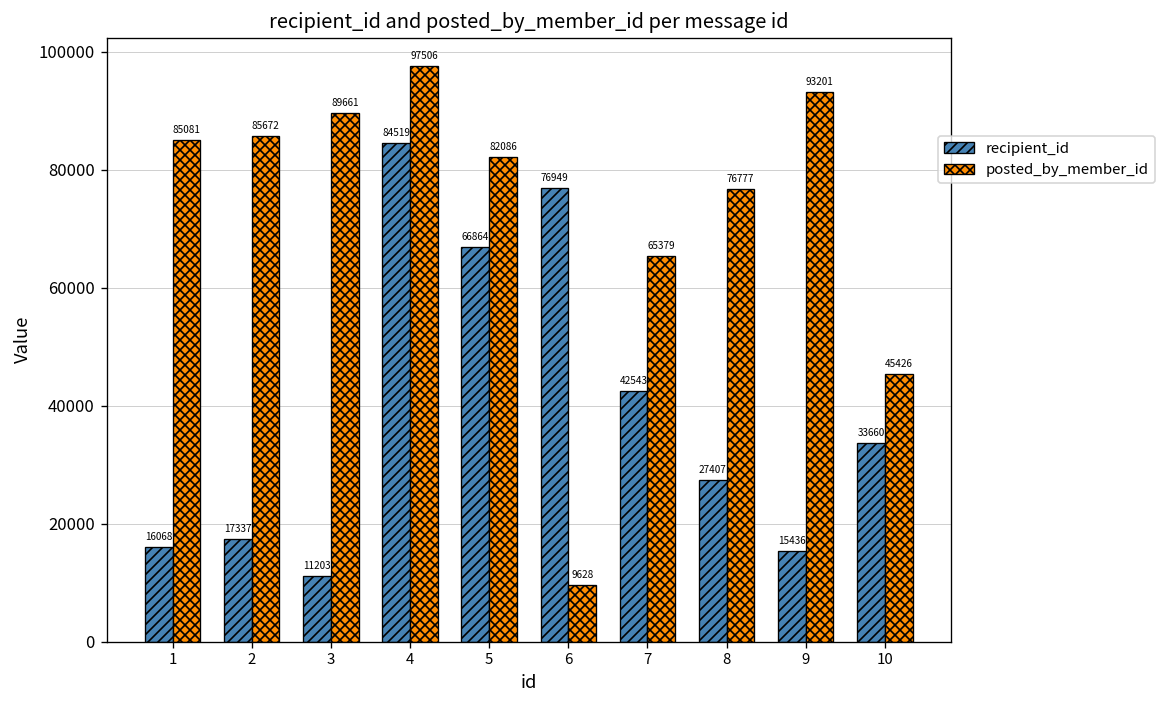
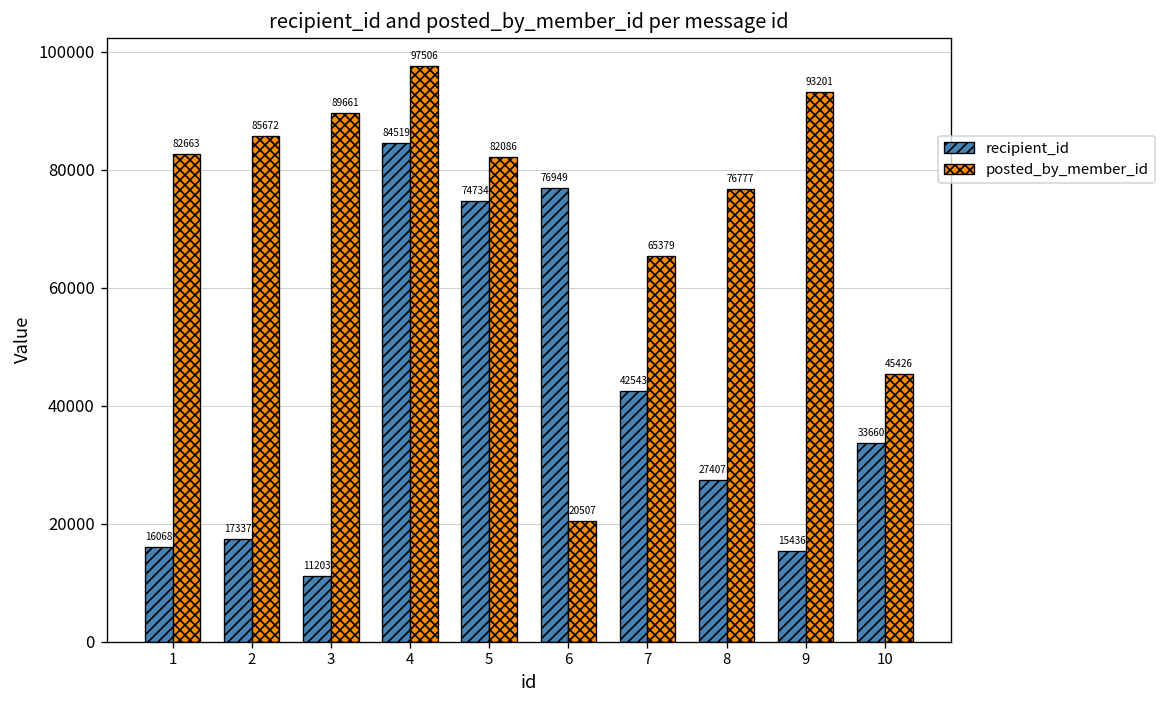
posted_by_member_id, 1: 85081 -> 82663
recipient_id, 5: 66864 -> 74734
posted_by_member_id, 6: 9628 -> 20507
